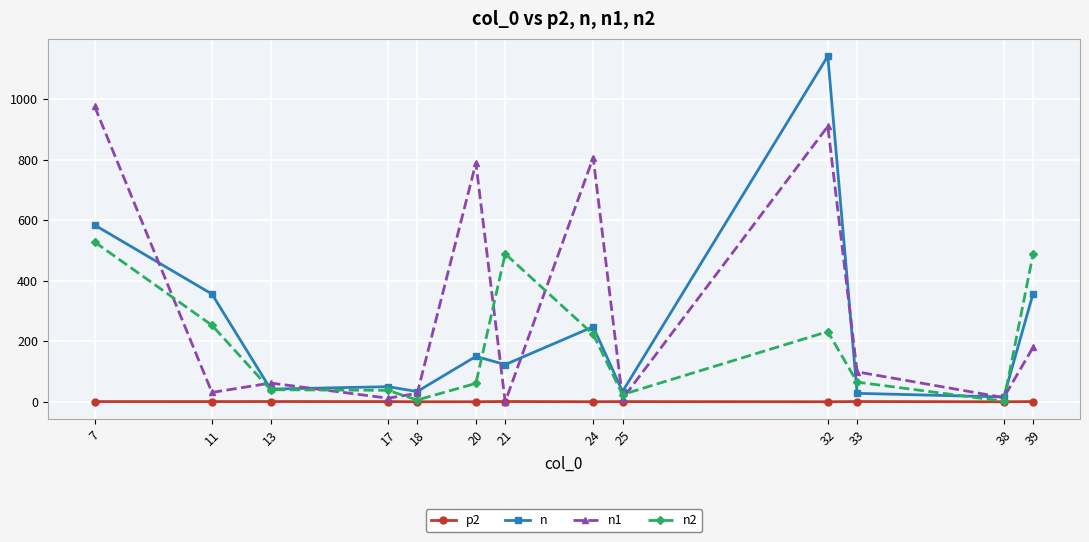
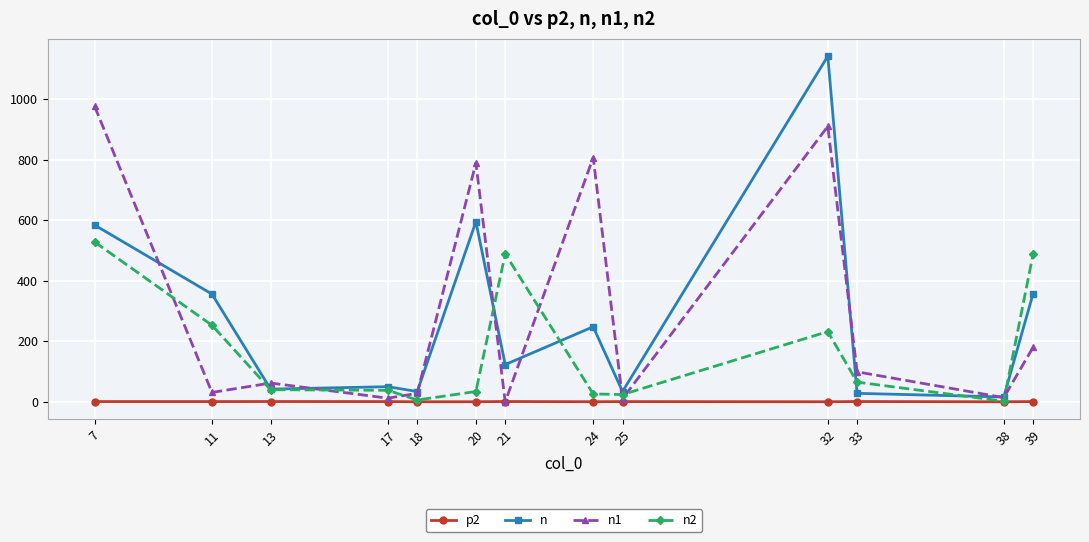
n, 20: 150 -> 600
n2, 20: 60 -> 30
n2, 24: 220 -> 30
